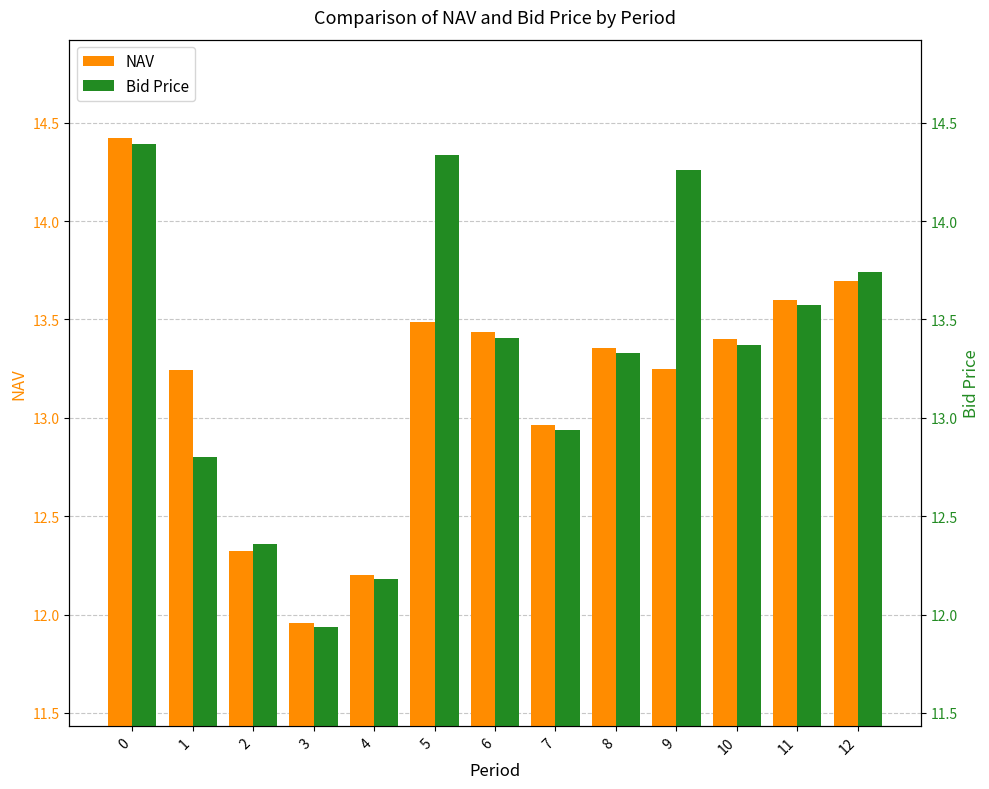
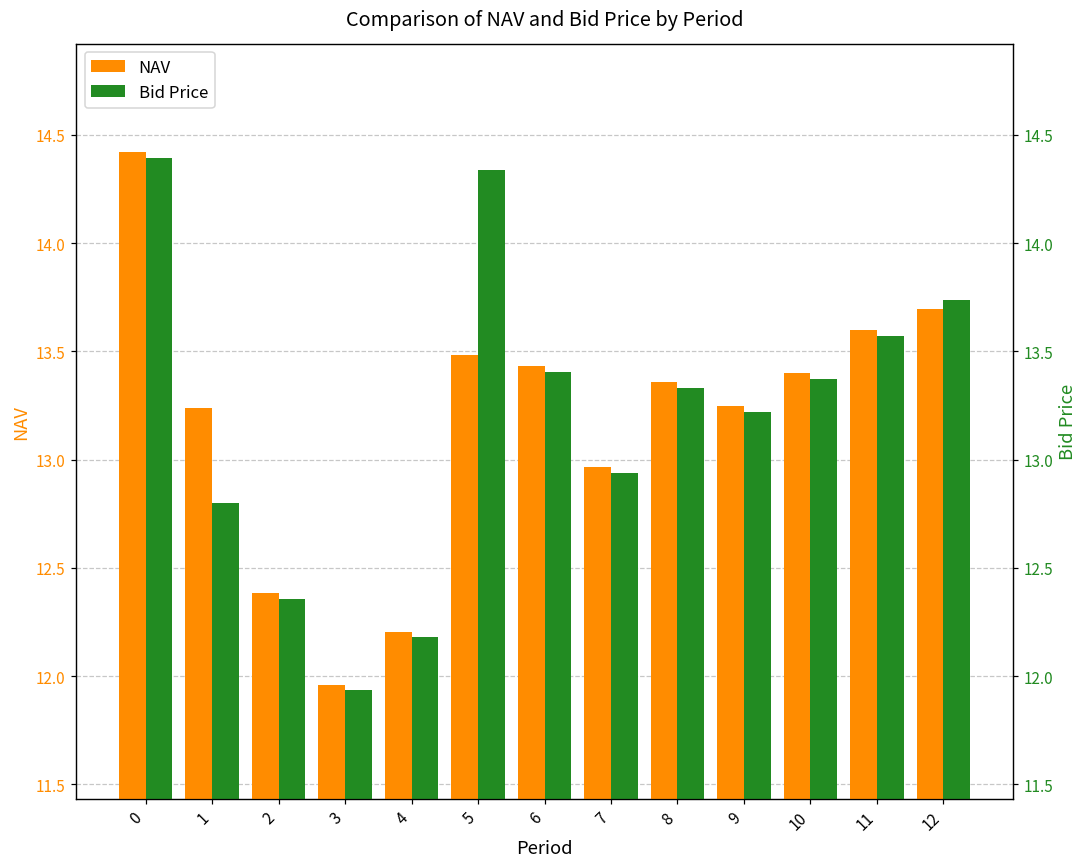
NAV, 2: 12.32 -> 12.38
Bid Price, 9: 14.26 -> 13.22
